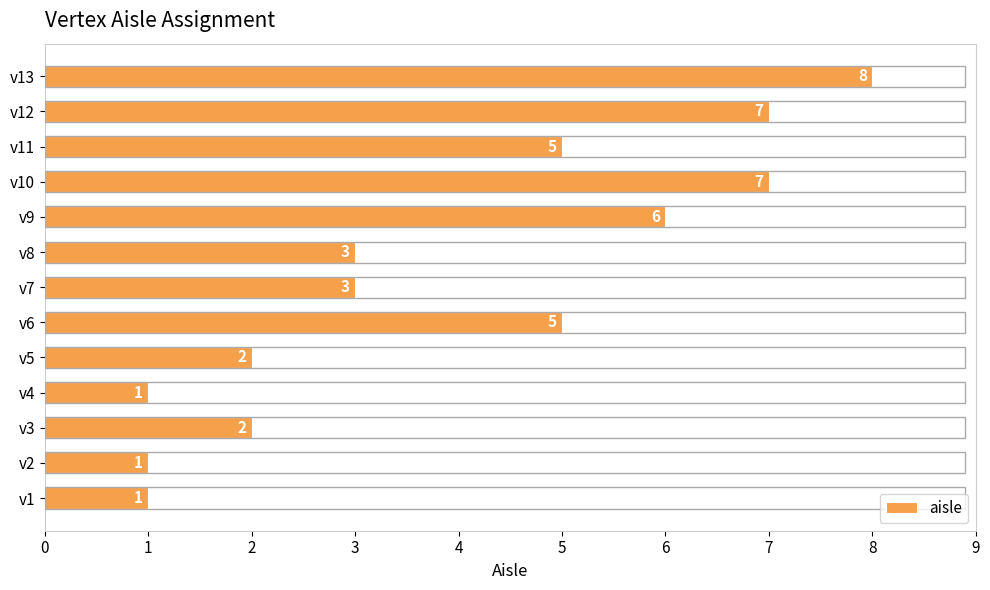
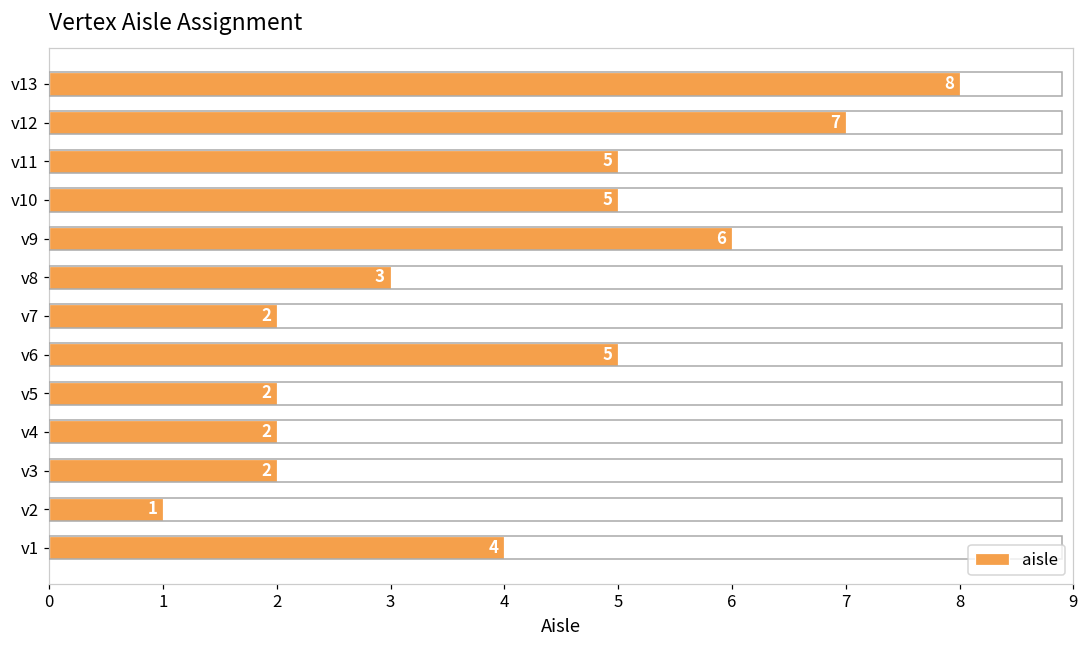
v10: 7 -> 5
v7: 3 -> 2
v4: 1 -> 2
v1: 1 -> 4
